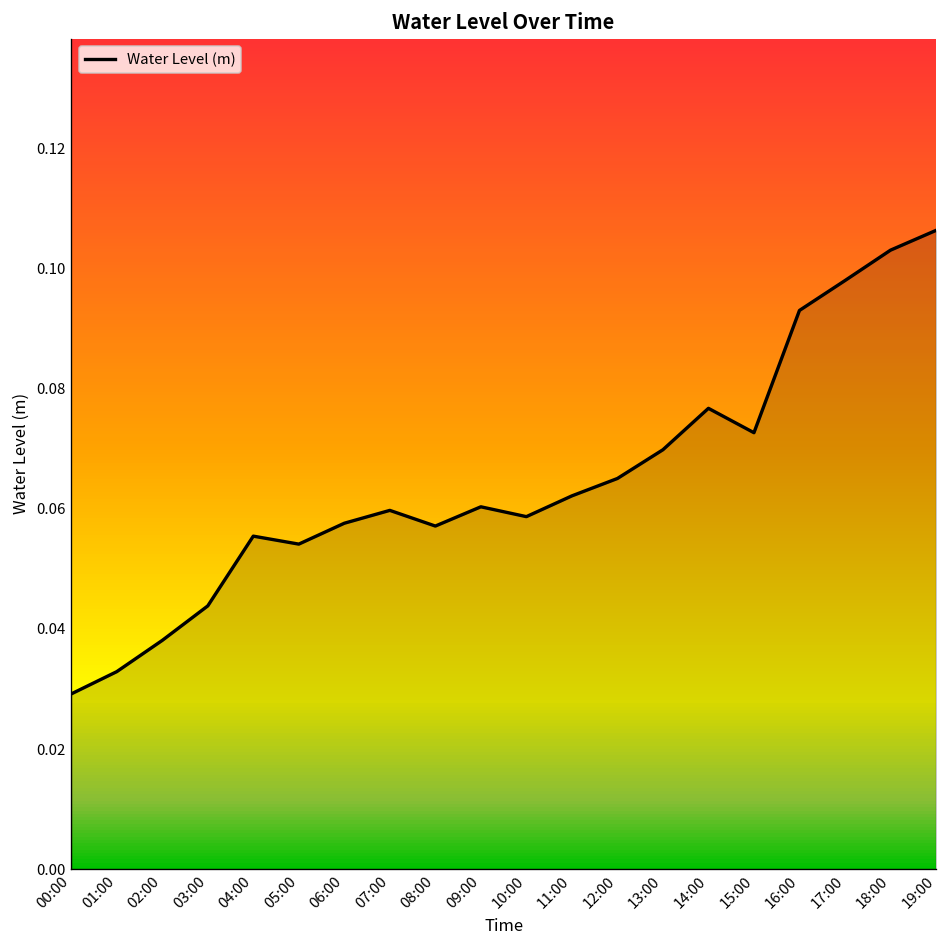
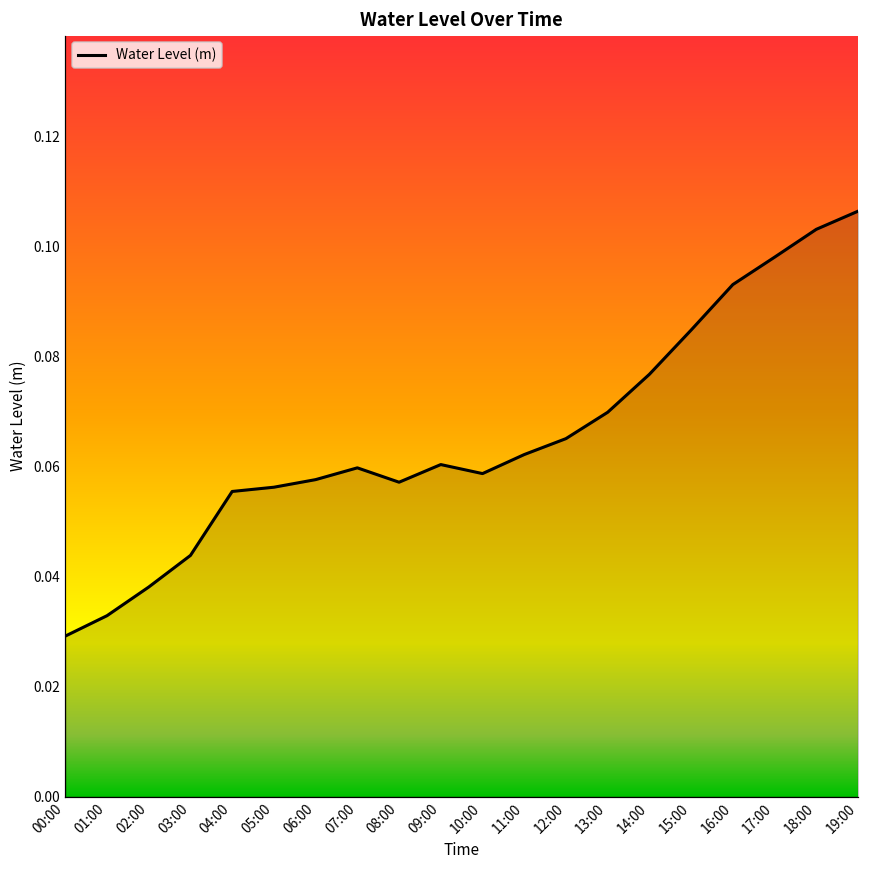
05:00: 0.054 -> 0.056
15:00: 0.073 -> 0.085
